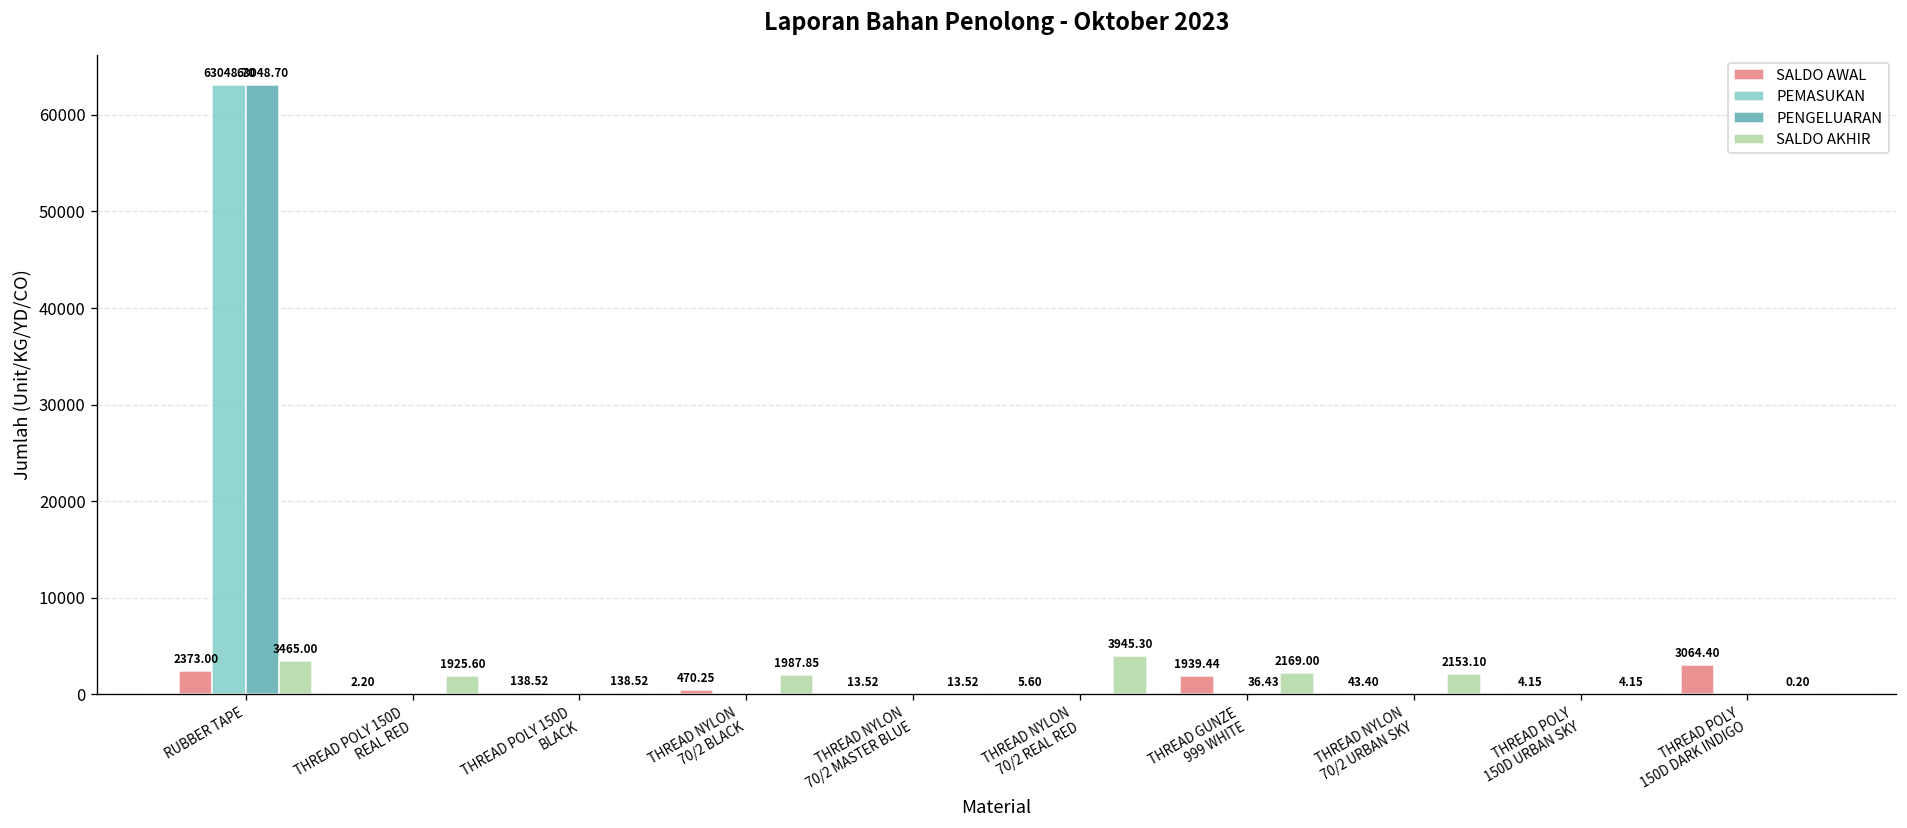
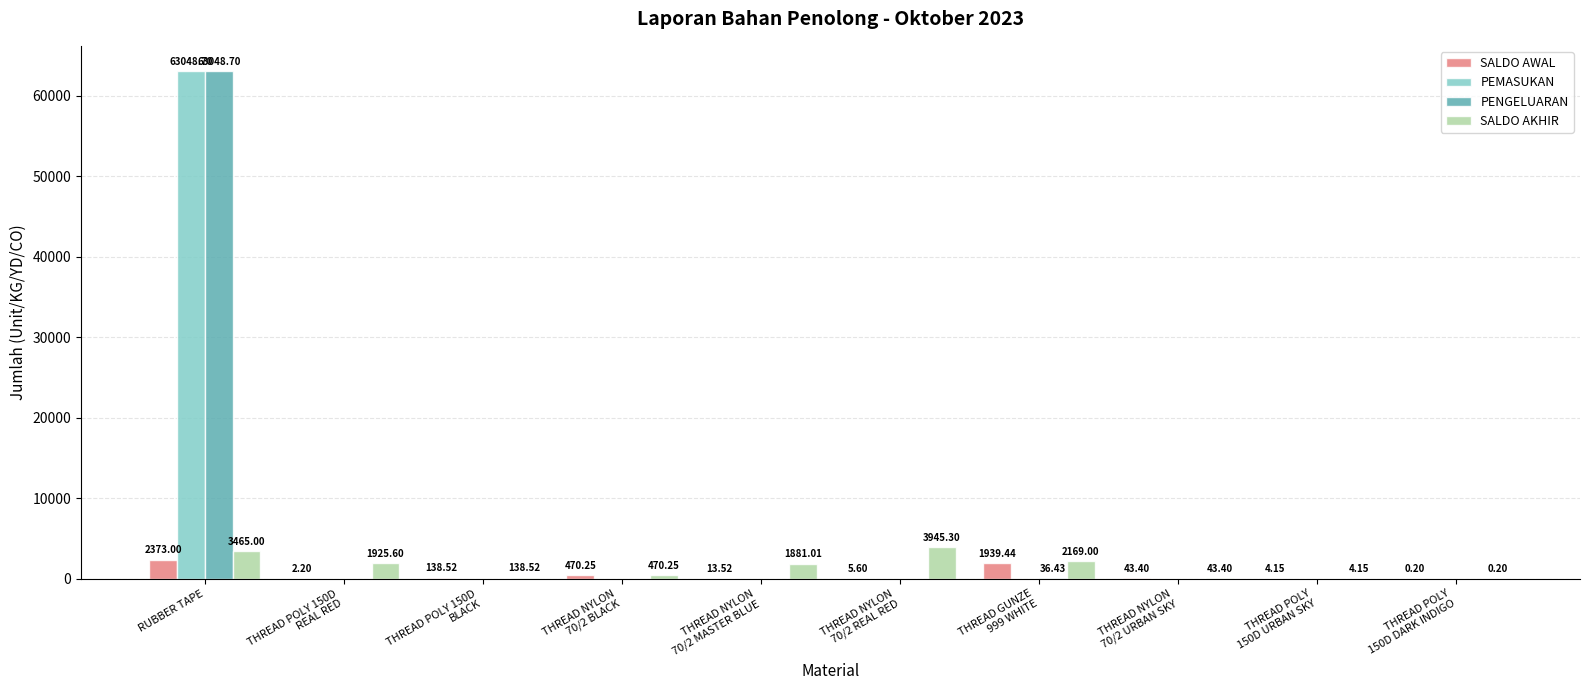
SALDO AKHIR, THREAD NYLON 70/2 BLACK: 1987.85 -> 470.25
SALDO AKHIR, THREAD NYLON 70/2 MASTER BLUE: 13.52 -> 1881.01
SALDO AKHIR, THREAD NYLON 70/2 URBAN SKY: 2153.10 -> 43.40
SALDO AWAL, THREAD POLY 150D DARK INDIGO: 3064.40 -> 0.20
